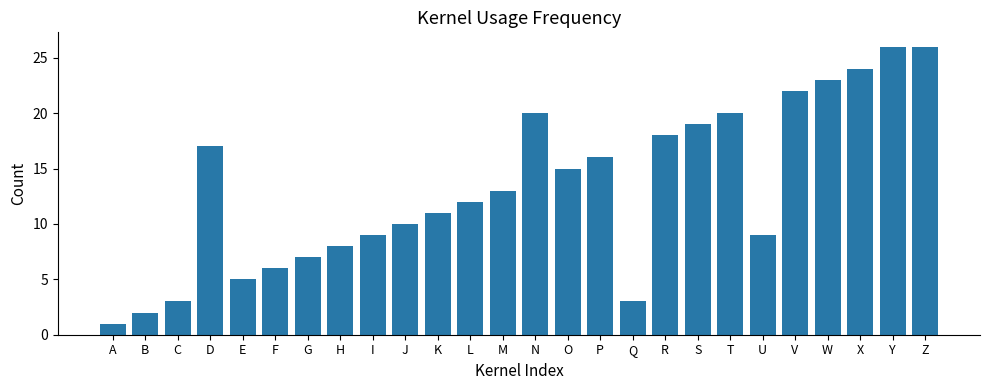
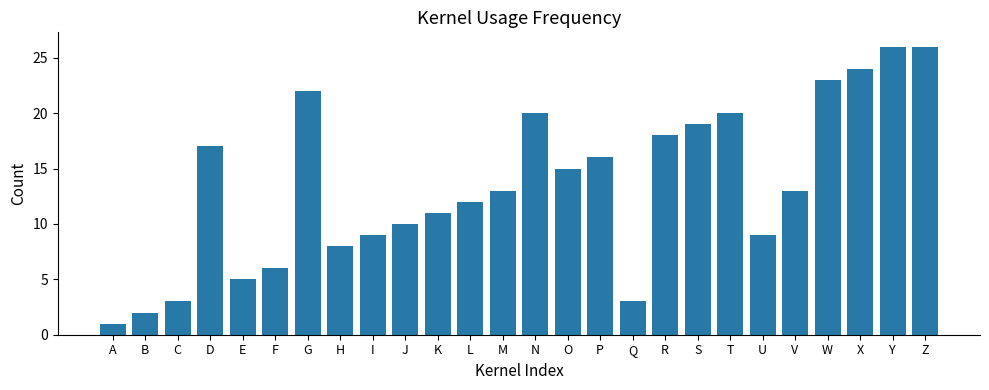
G: 7 -> 22
V: 22 -> 13
